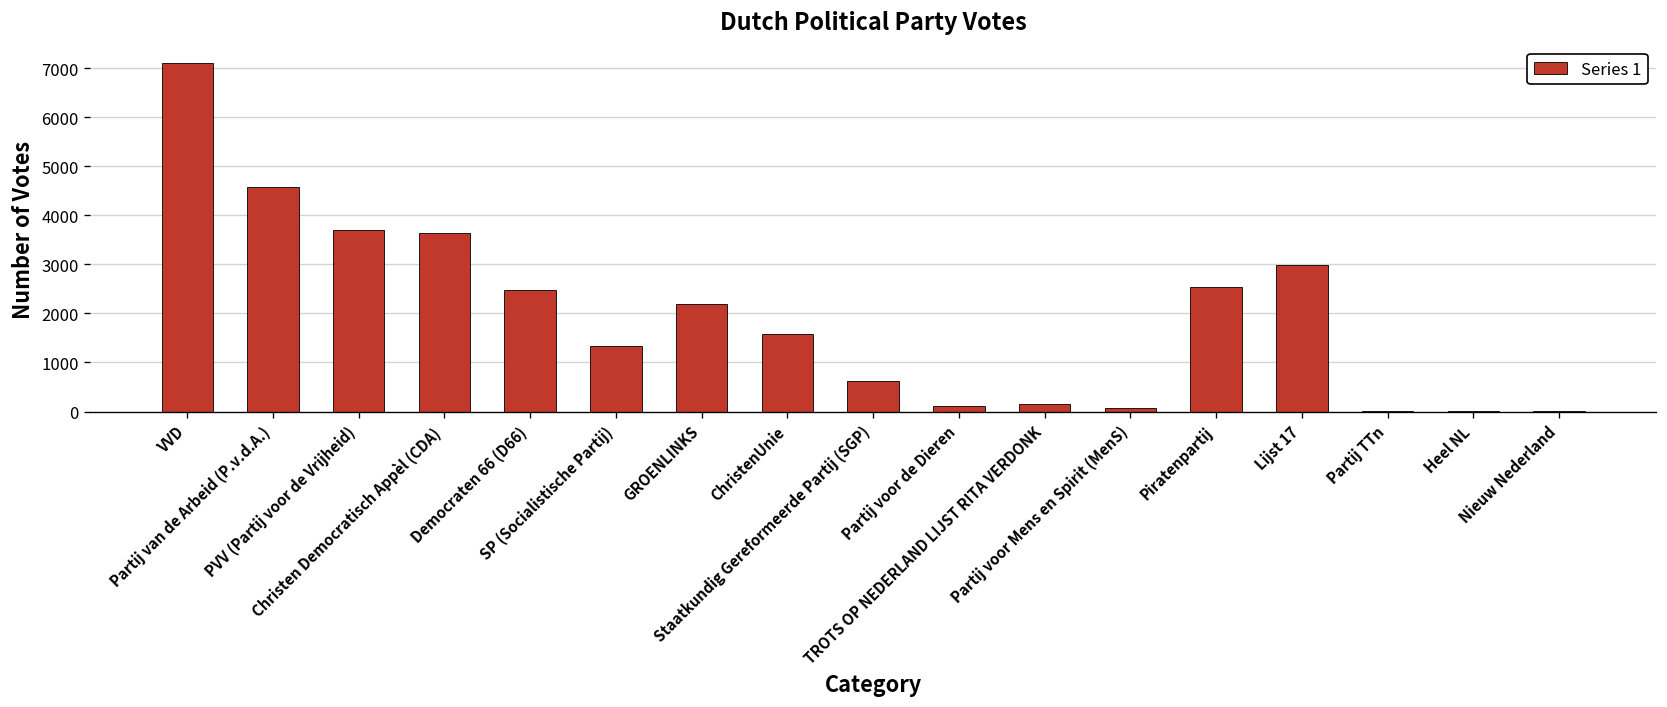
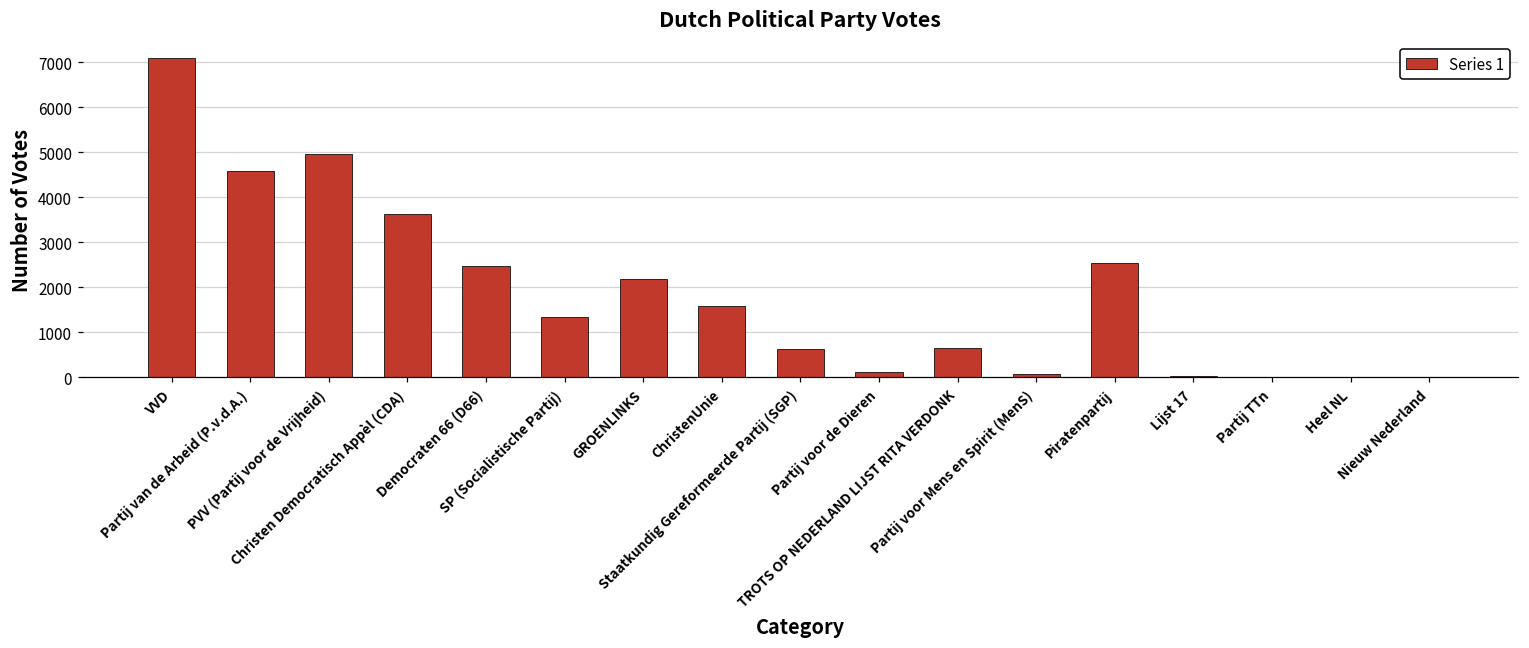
PVV (Partij voor de Vrijheid): 3700 -> 5000
TROTS OP NEDERLAND LIJST RITA VERDONK: 200 -> 700
Lijst 17: 3000 -> 0
